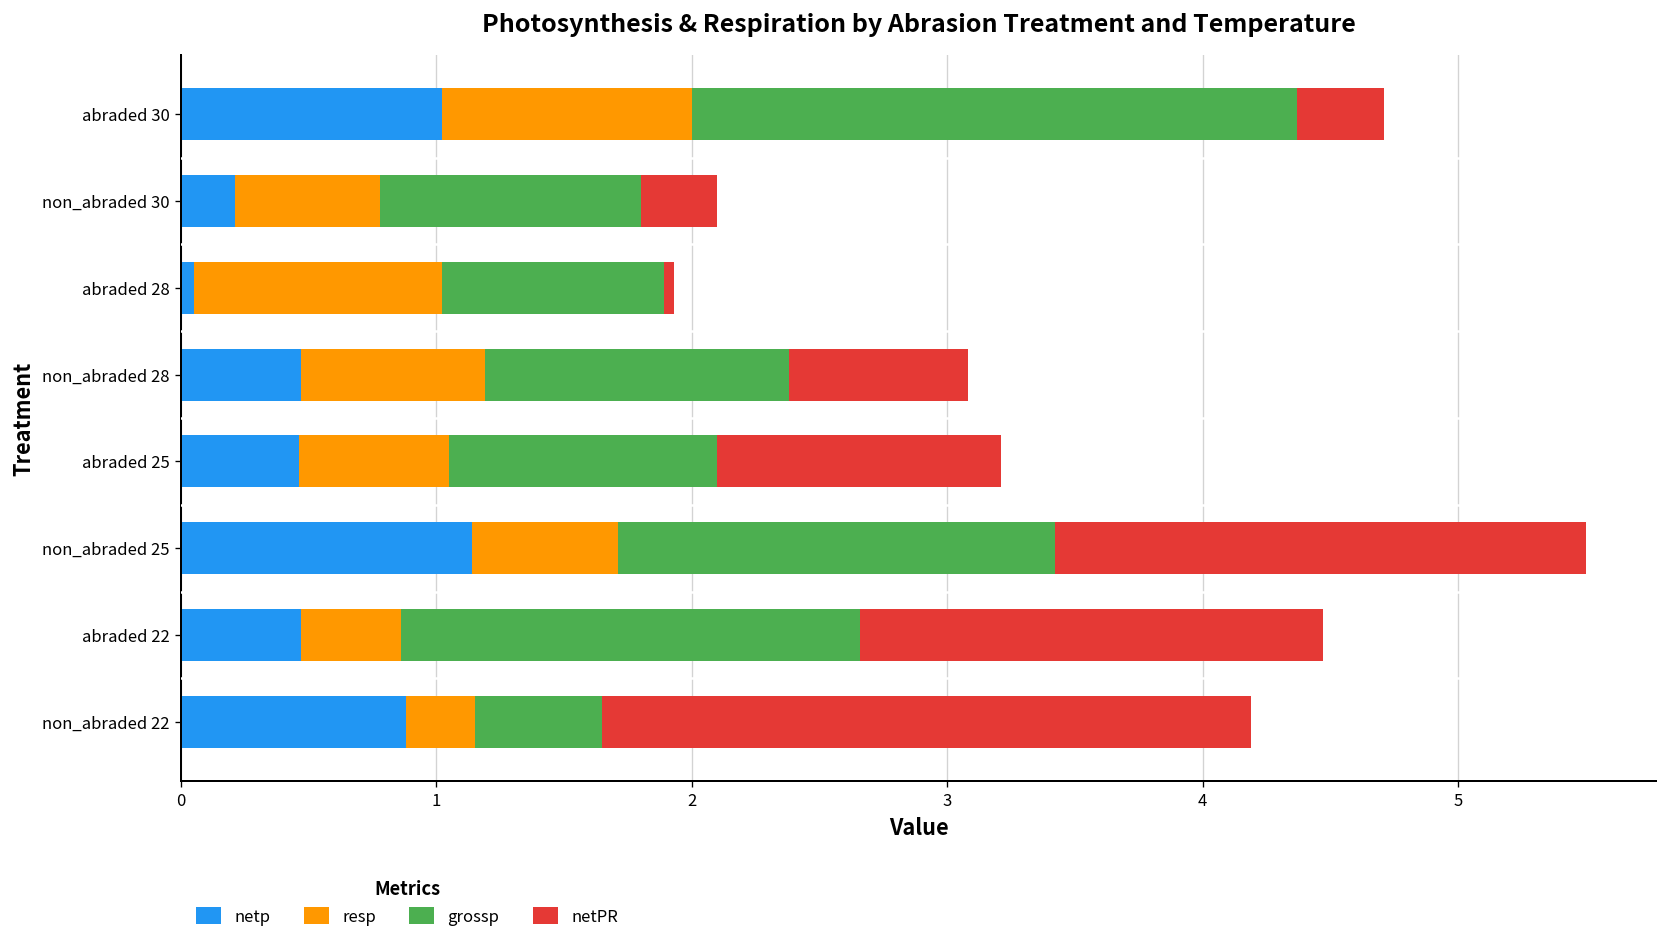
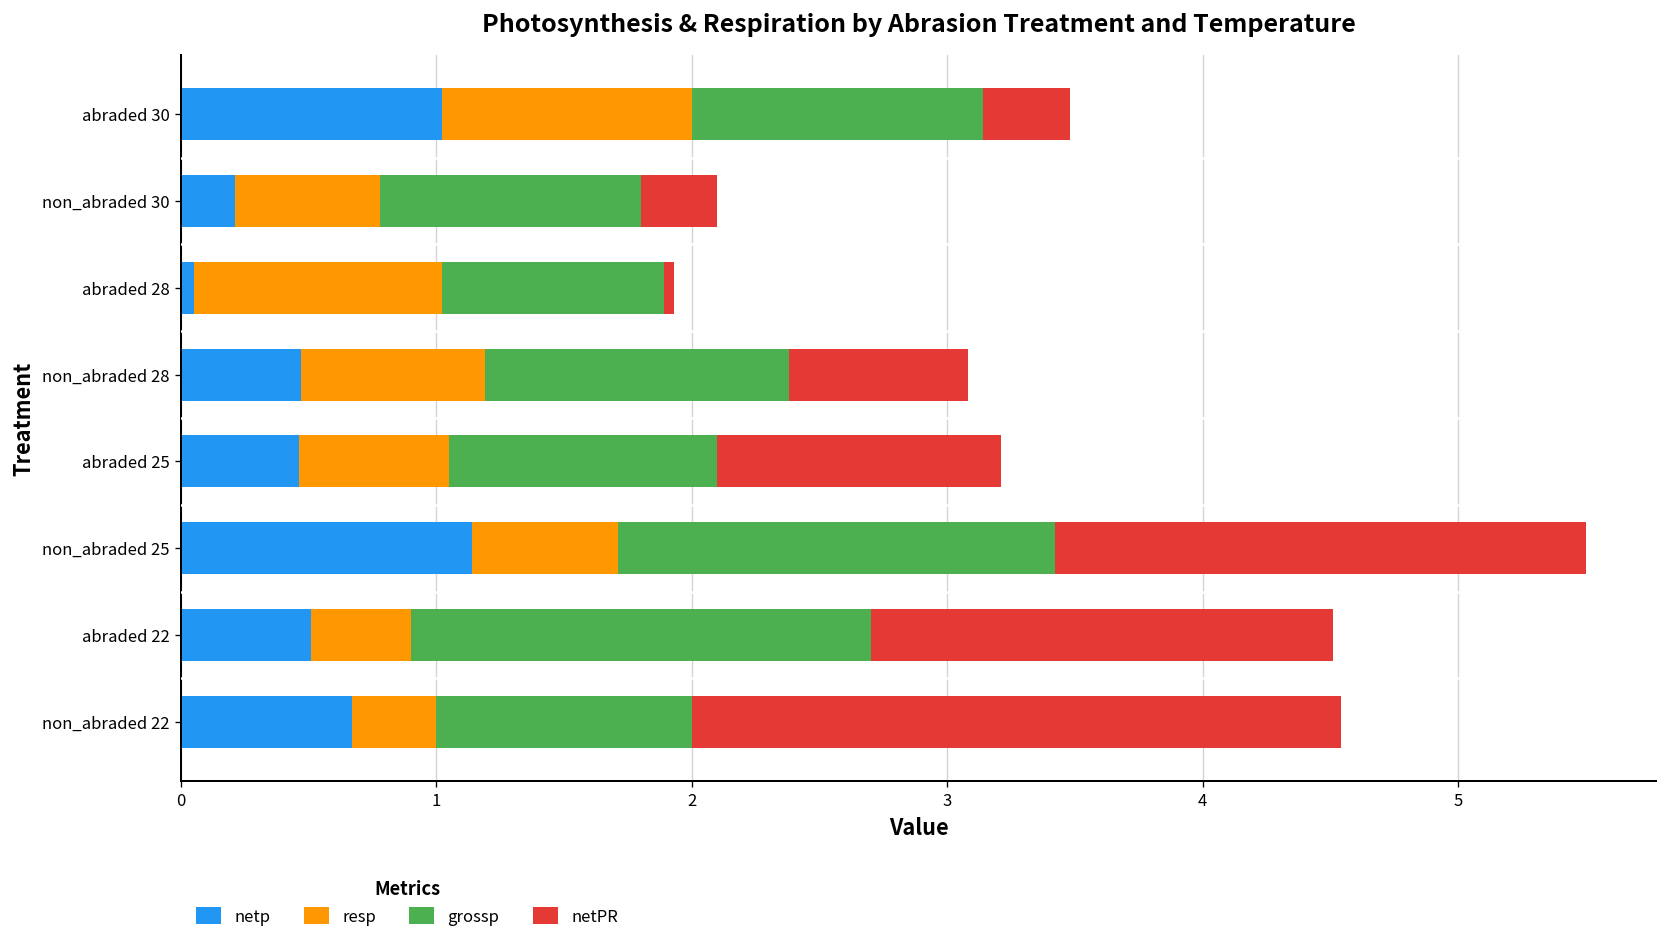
grossp, abraded 30: 2.37 -> 1.14
netp, abraded 22: 0.47 -> 0.51
netp, non_abraded 22: 0.88 -> 0.67
resp, non_abraded 22: 0.27 -> 0.33
grossp, non_abraded 22: 0.5 -> 1.0
